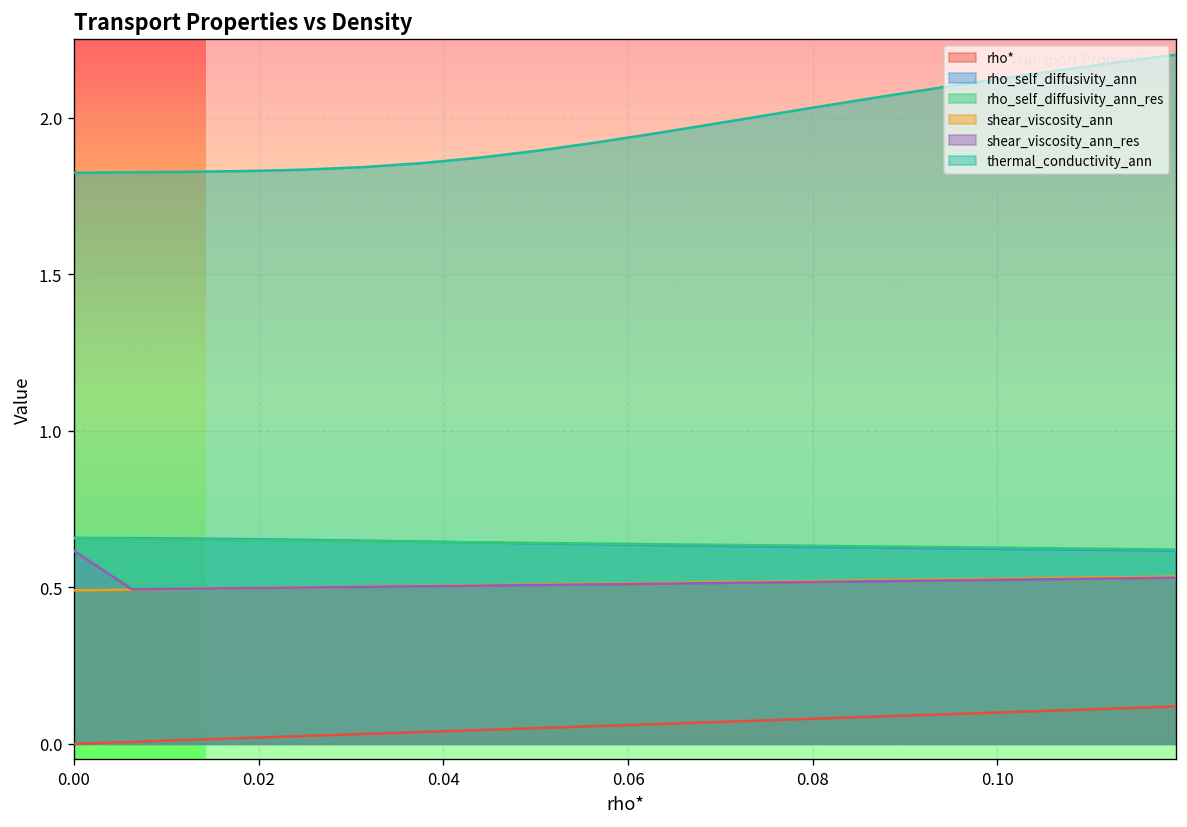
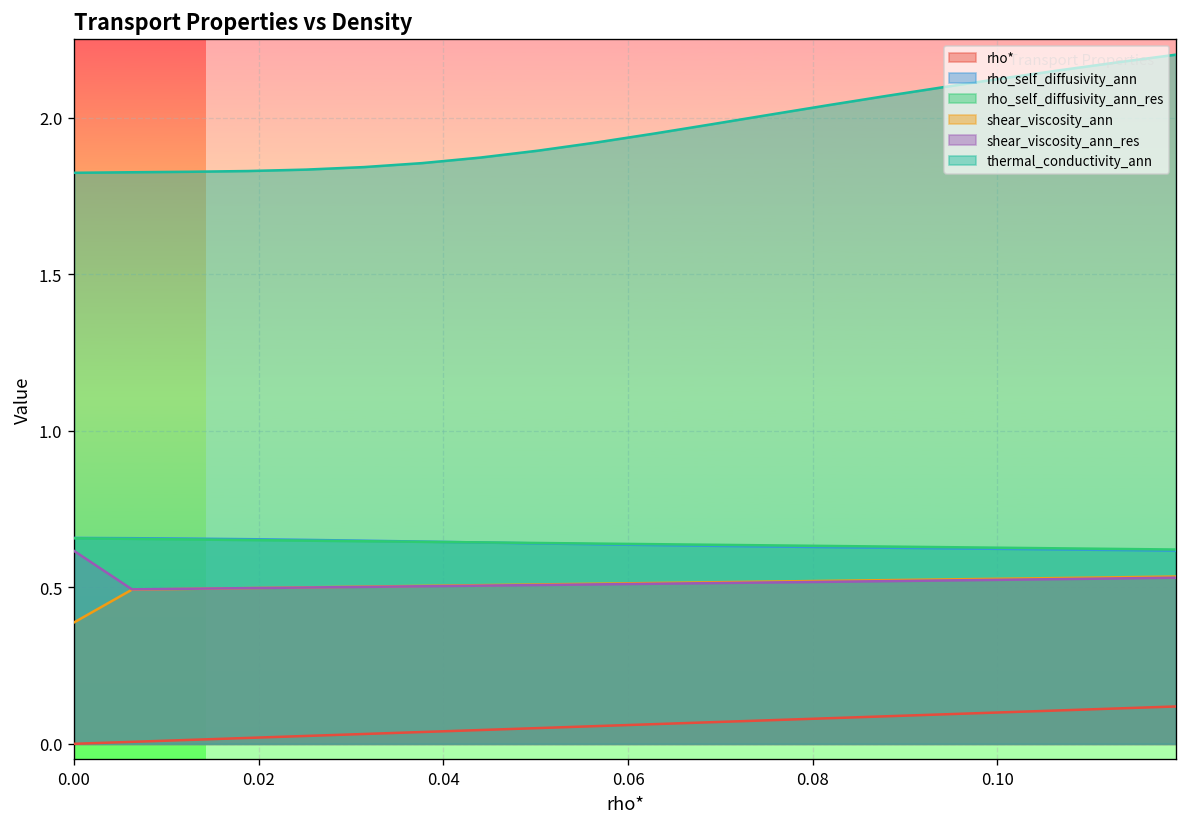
shear_viscosity_ann, 0.00: 0.49 -> 0.39
